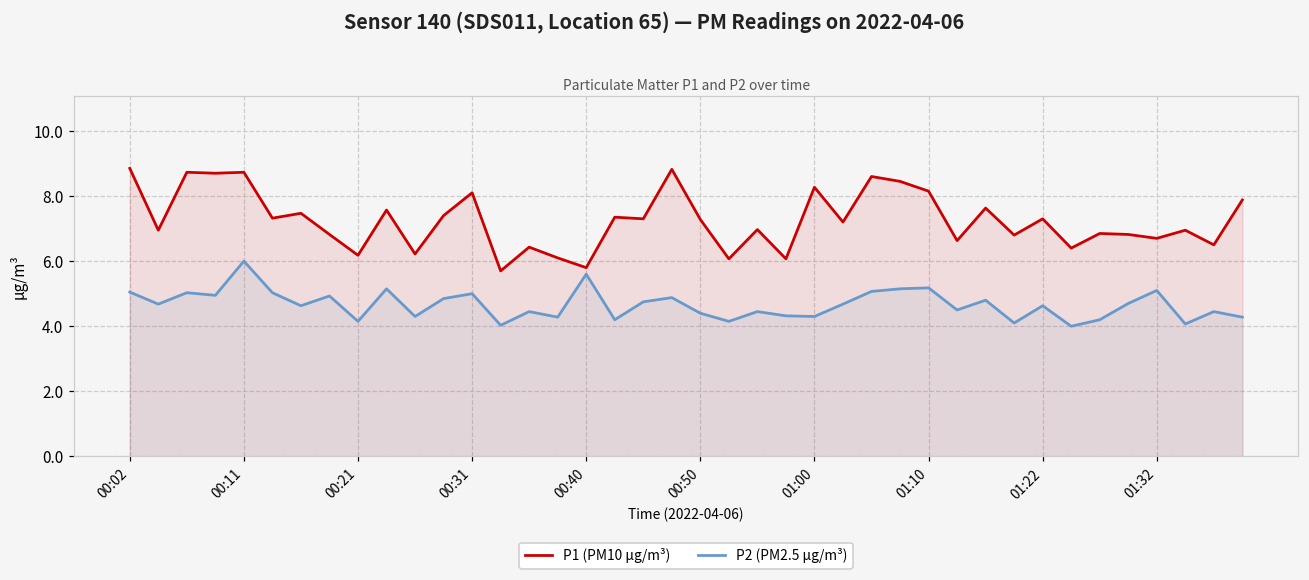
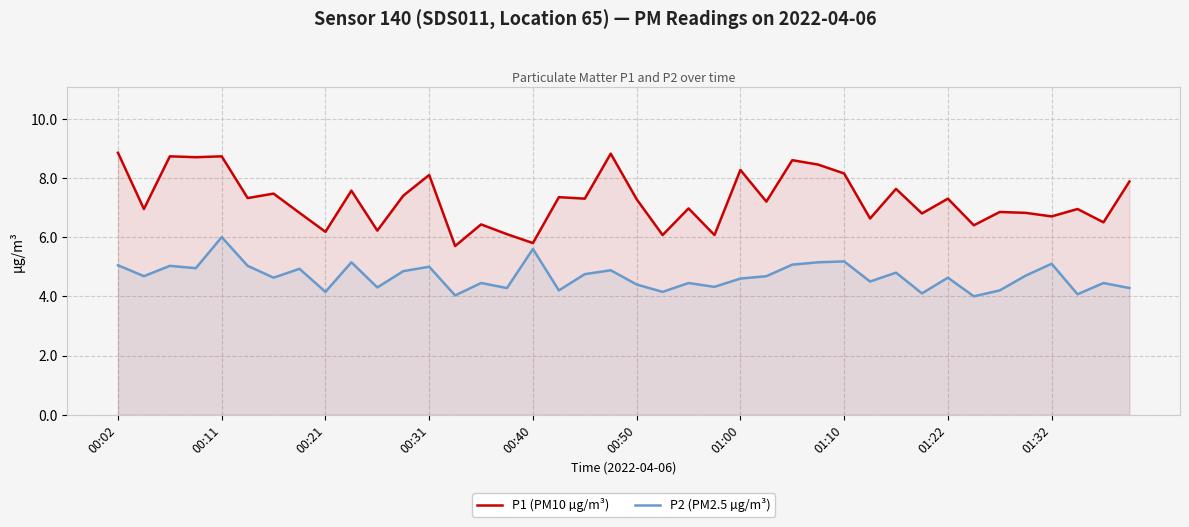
P2 (PM2.5 µg/m³), 01:00: 4.3 -> 4.6
